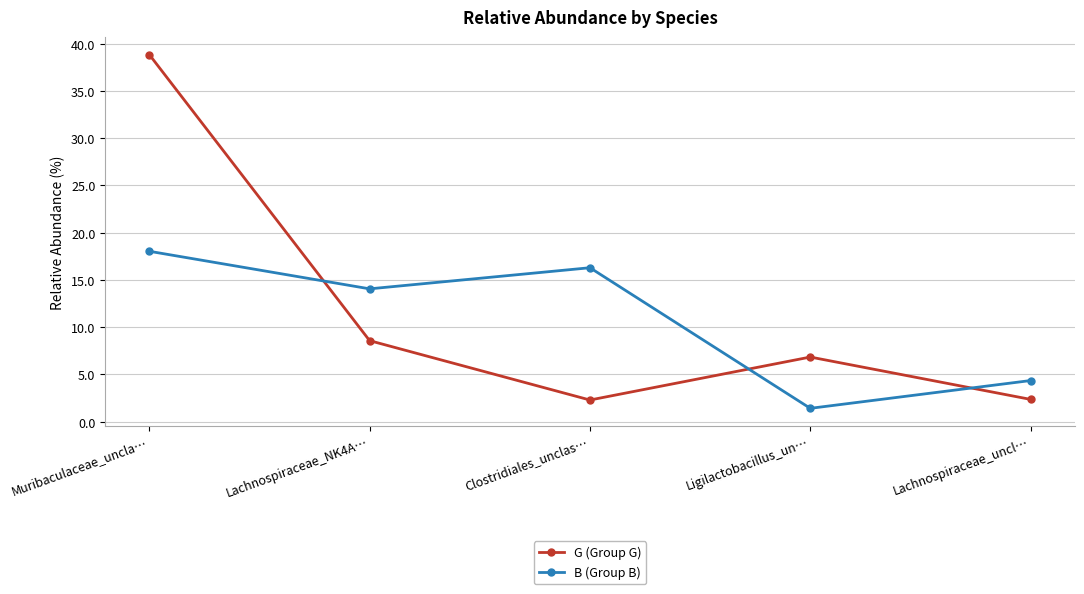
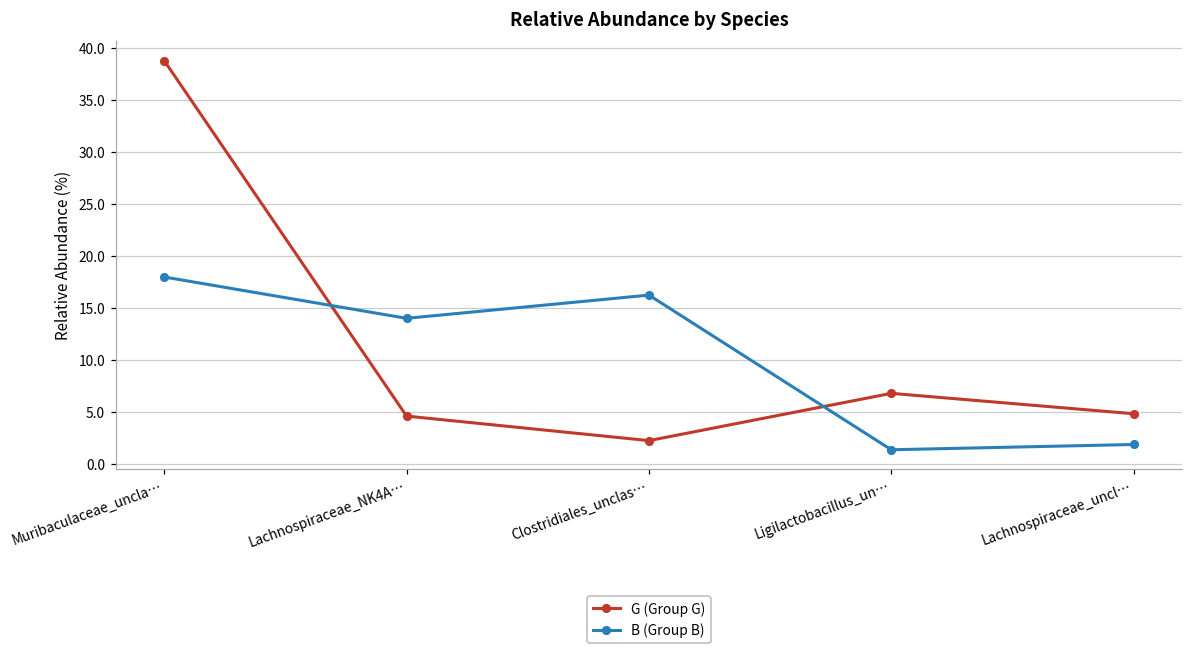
G (Group G), Lachnospiraceae_NK4A…: 9 -> 5
G (Group G), Lachnospiraceae_uncl…: 2 -> 5
B (Group B), Lachnospiraceae_uncl…: 4 -> 2
